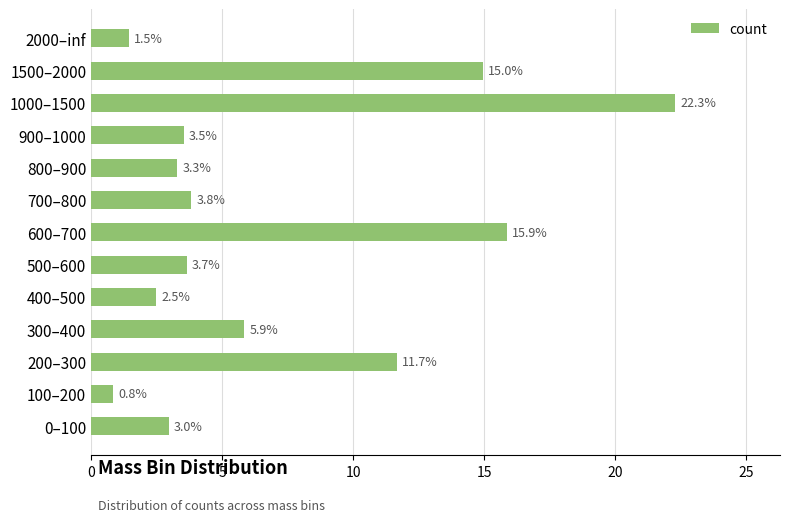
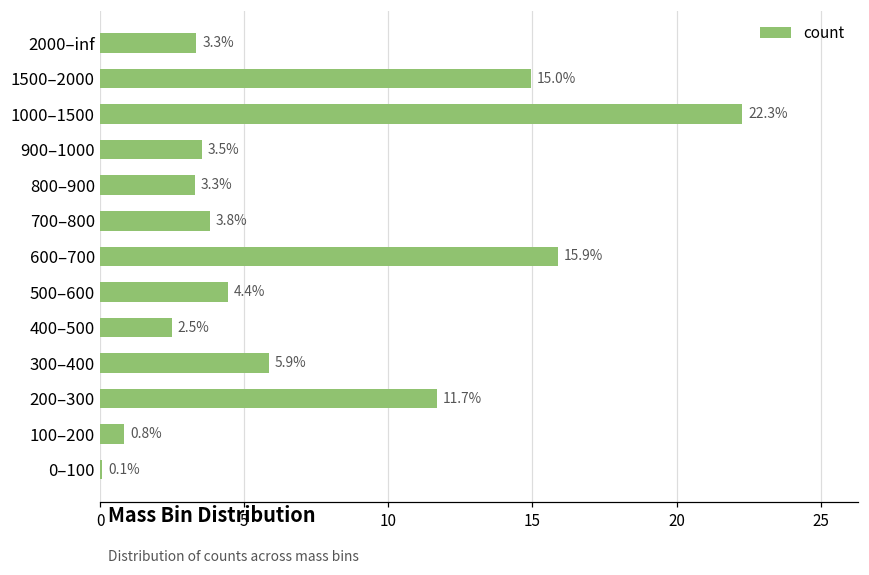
2000–inf: 1.5% -> 3.3%
500–600: 3.7% -> 4.4%
0–100: 3.0% -> 0.1%
